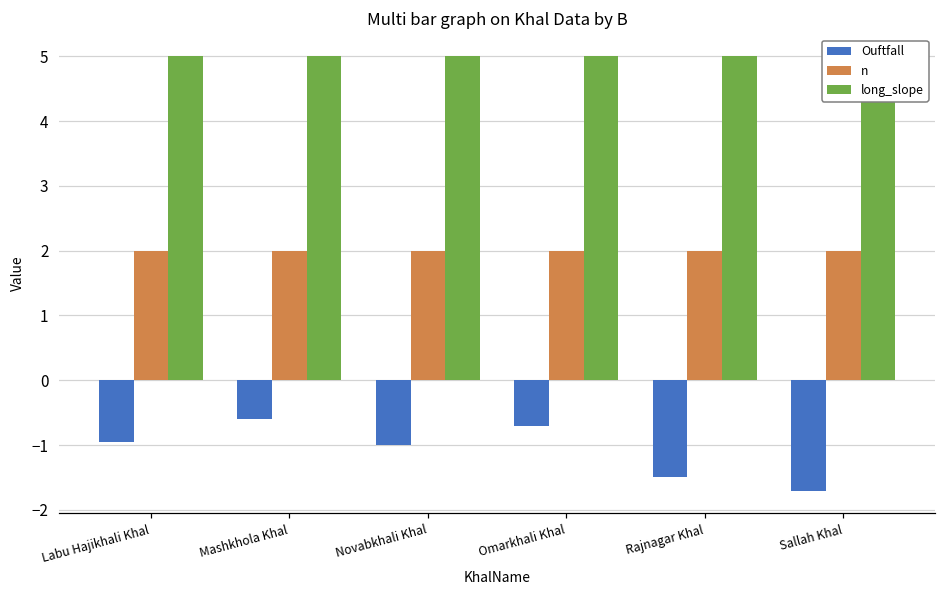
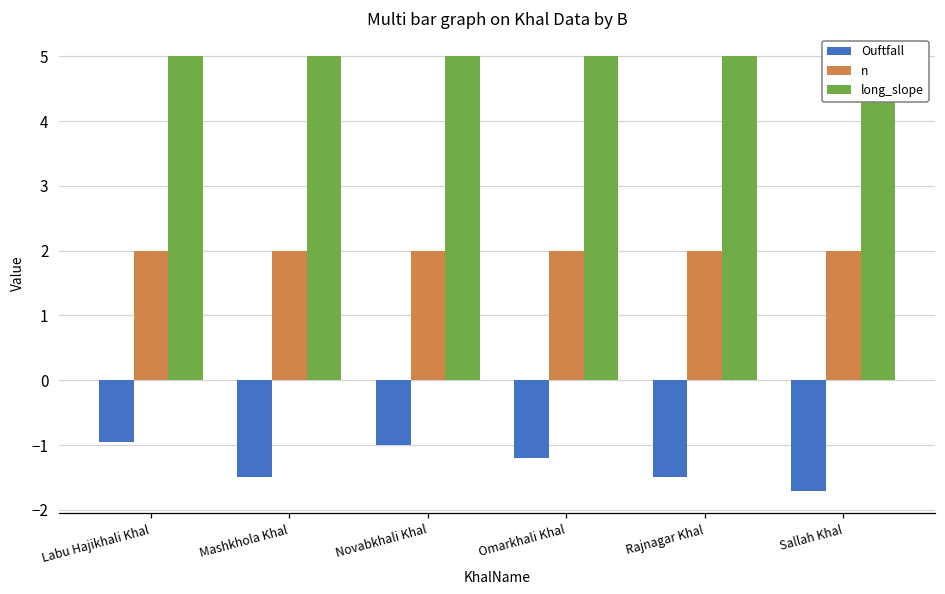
Ouftfall, Mashkhola Khal: -0.6 -> -1.5
Ouftfall, Omarkhali Khal: -0.7 -> -1.2
